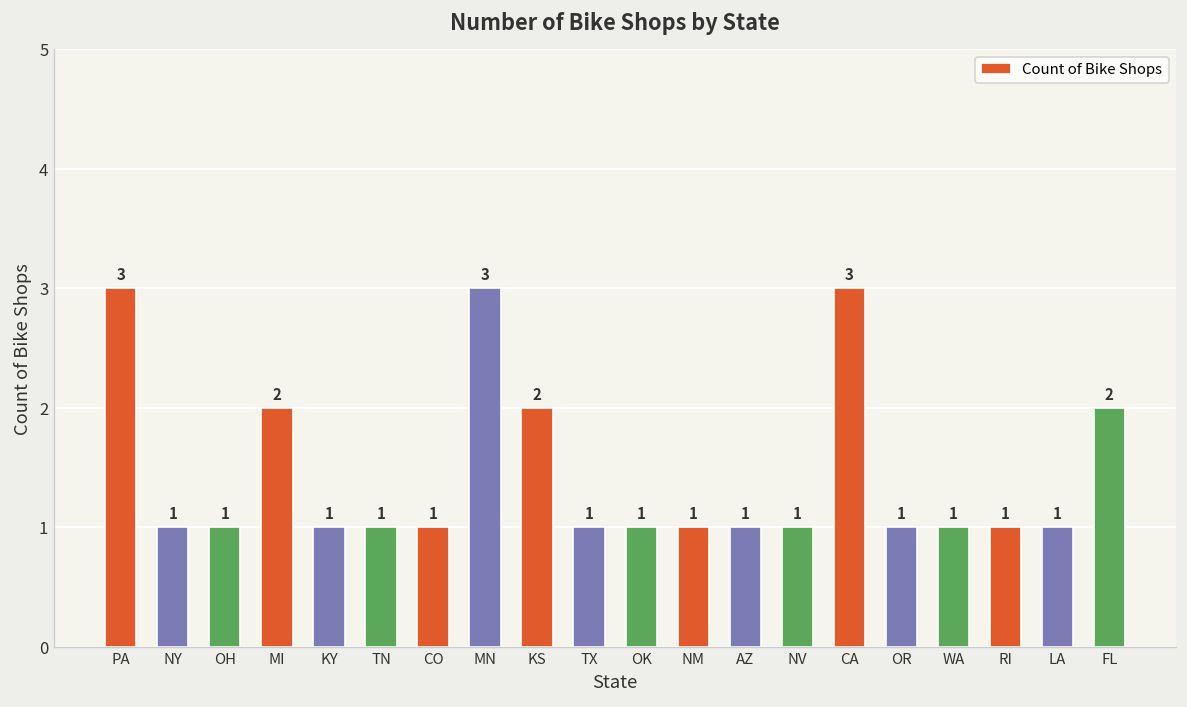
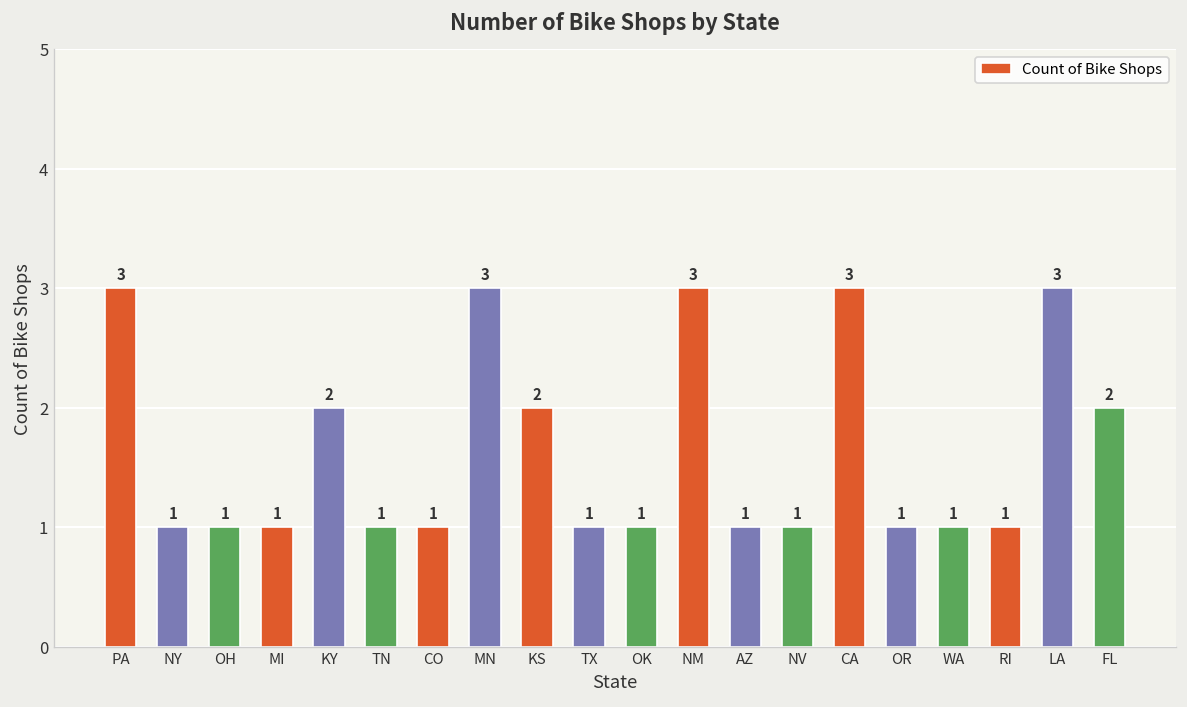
MI: 2 -> 1
KY: 1 -> 2
NM: 1 -> 3
LA: 1 -> 3
